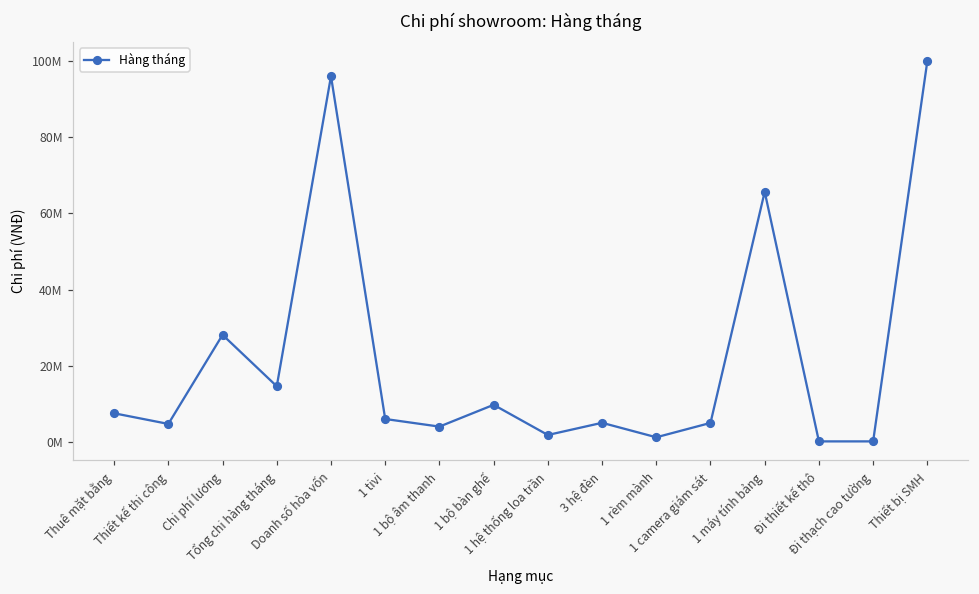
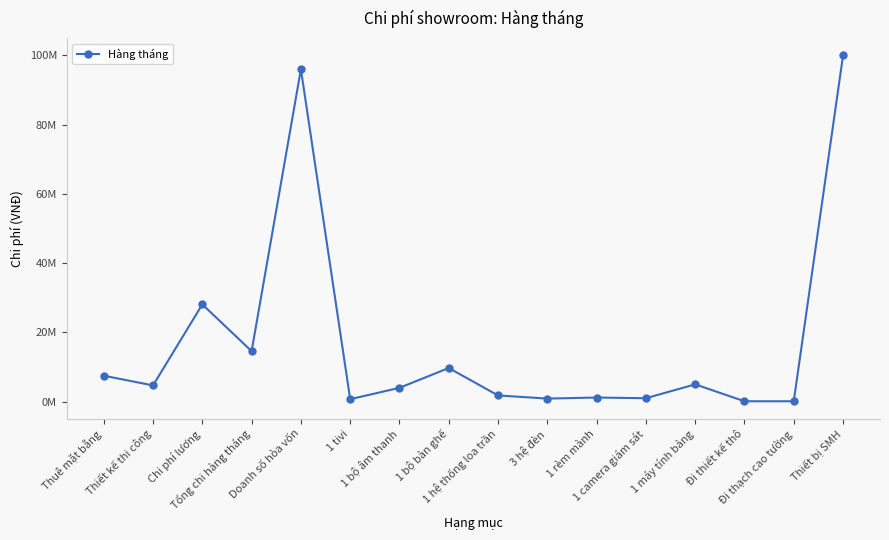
1 tivi: 6000000 -> 1000000
3 hệ đèn: 5000000 -> 1000000
1 camera giám sát: 5000000 -> 1000000
1 máy tính bảng: 66000000 -> 5000000
